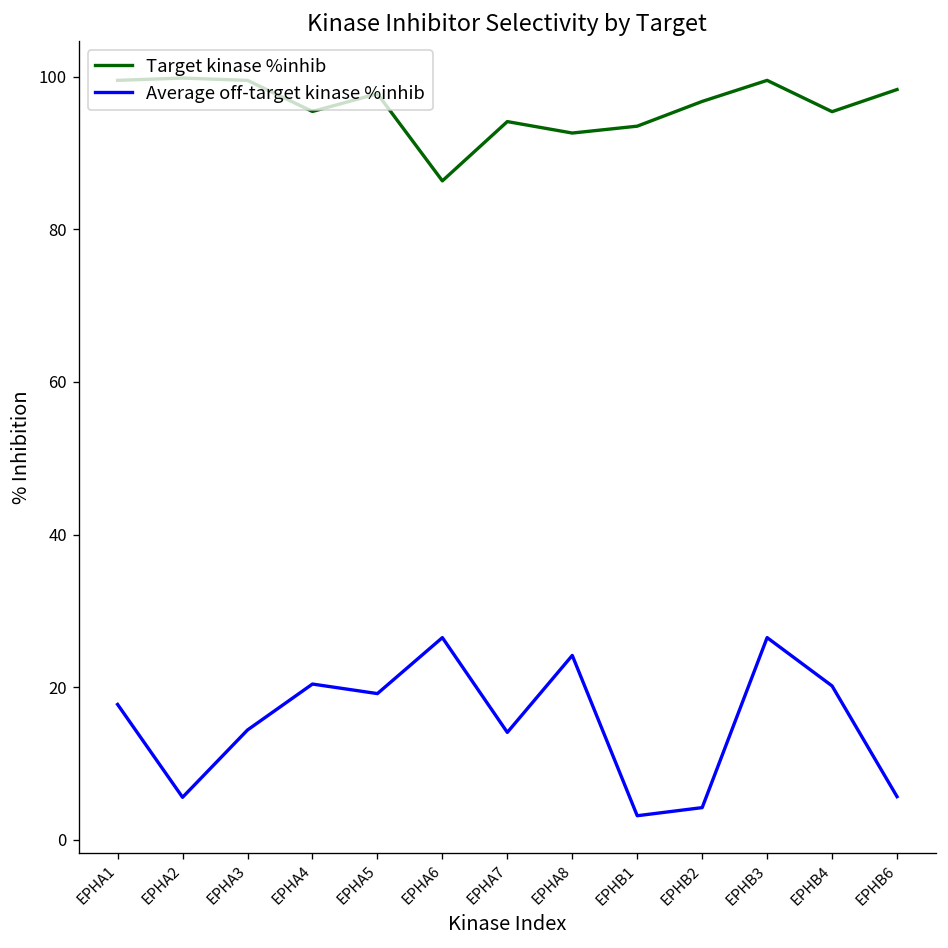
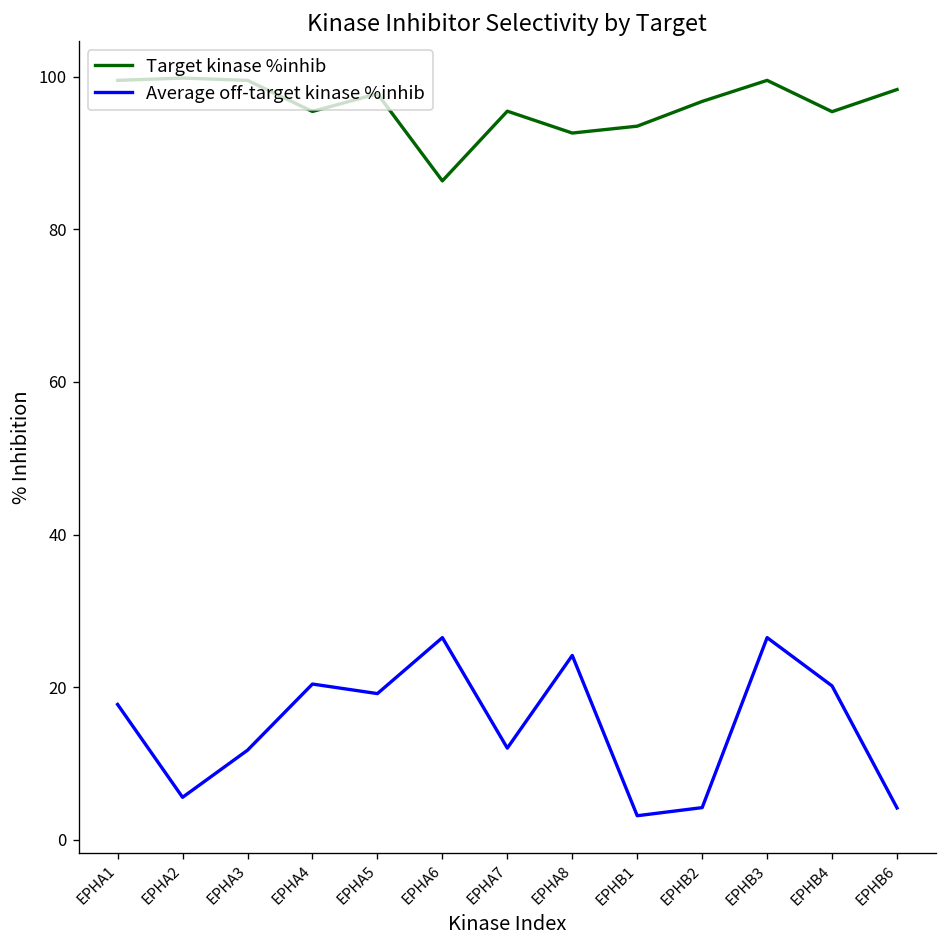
Average off-target kinase %inhib, EPHA3: 14 -> 12
Target kinase %inhib, EPHA7: 94 -> 95
Average off-target kinase %inhib, EPHA7: 14 -> 12
Average off-target kinase %inhib, EPHB6: 6 -> 4
